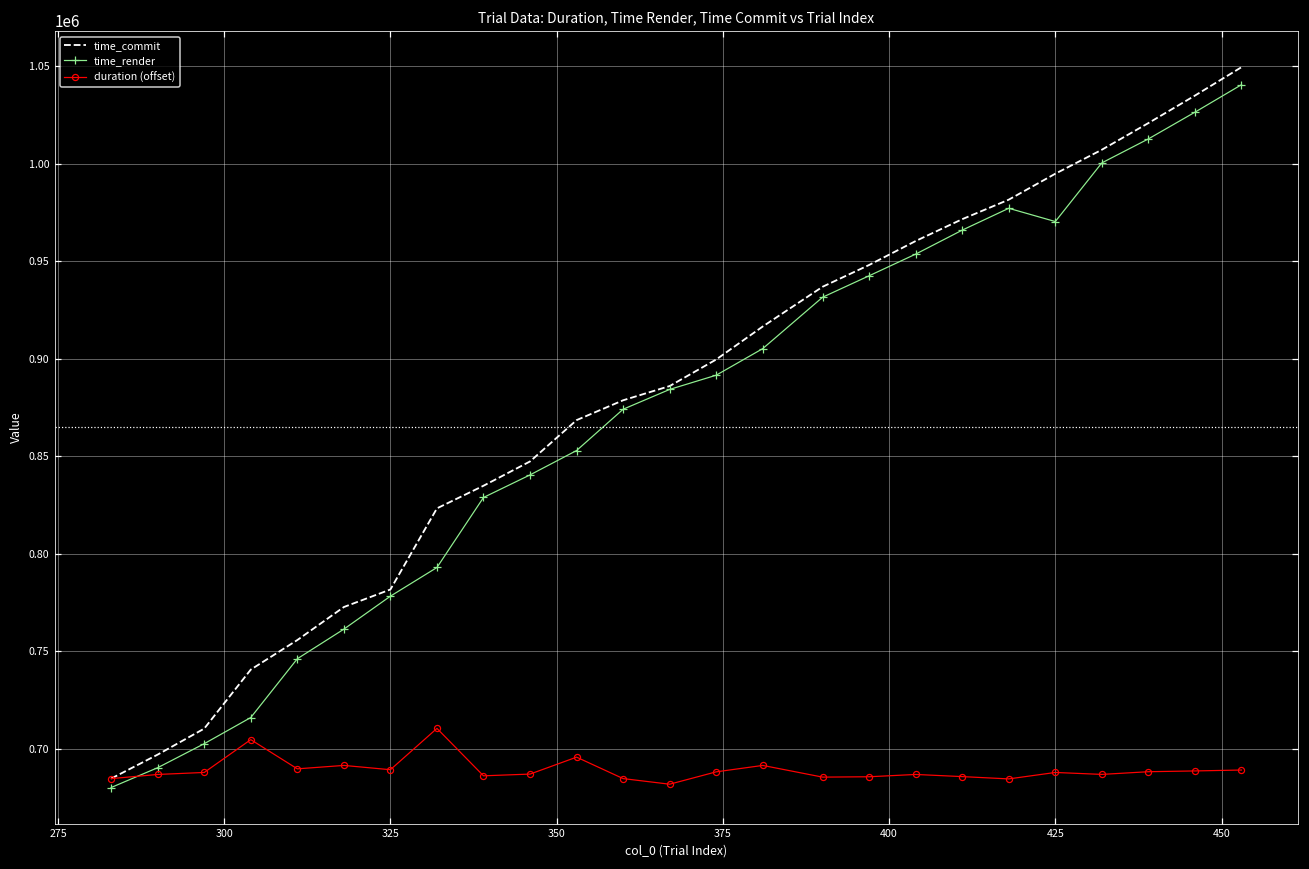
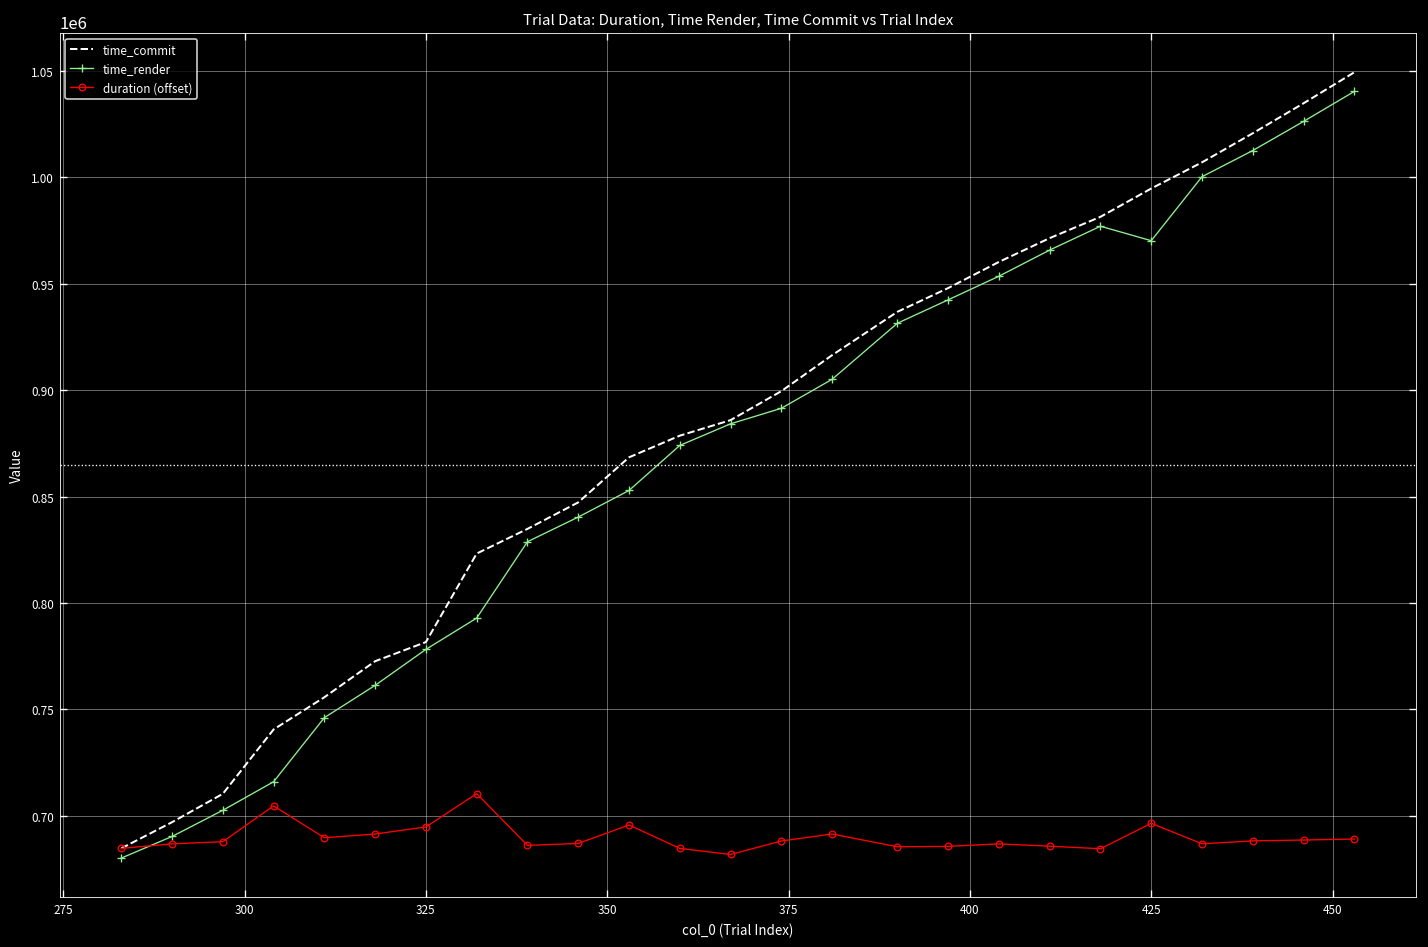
duration (offset), 325: 689000 -> 695000
duration (offset), 425: 688000 -> 696000
